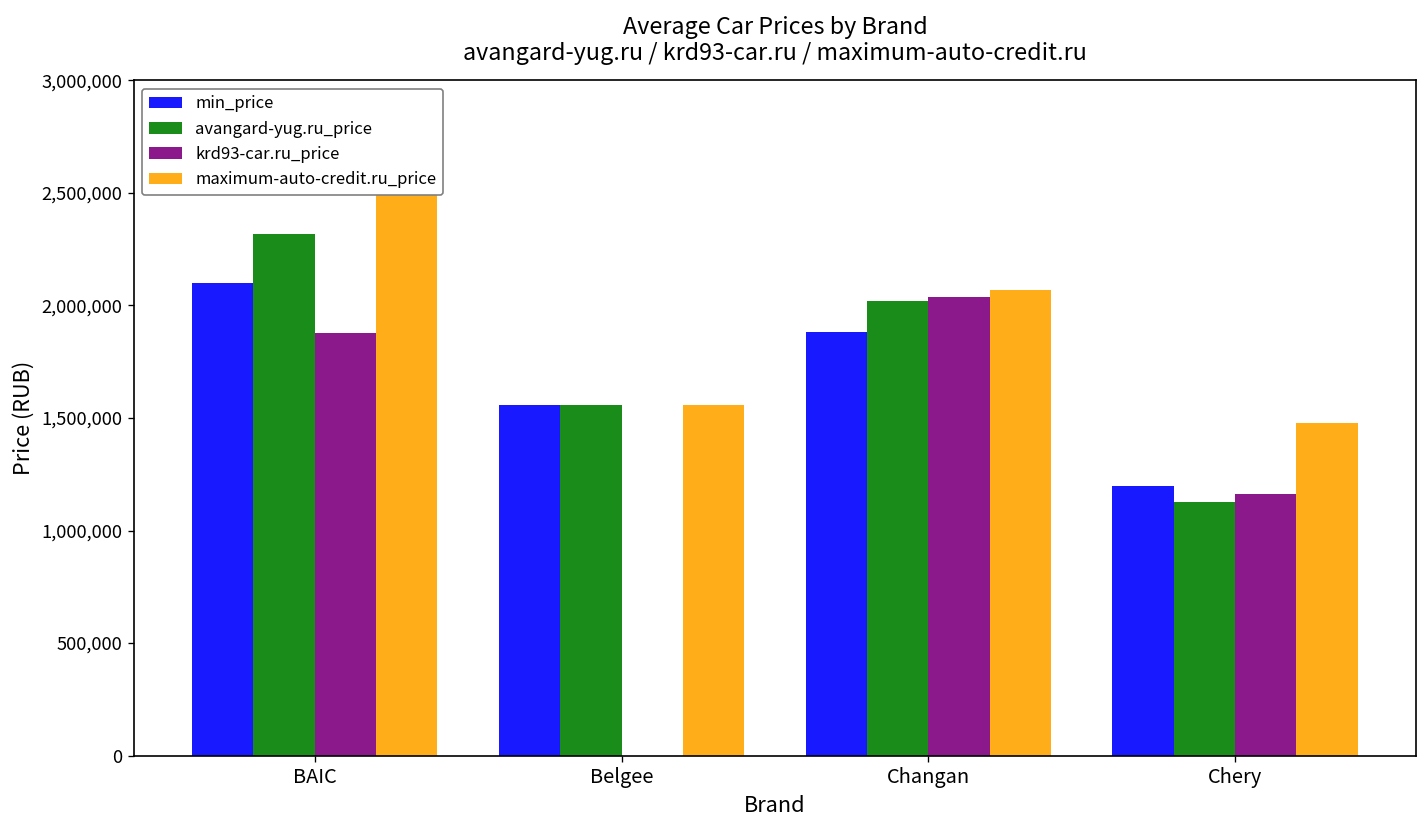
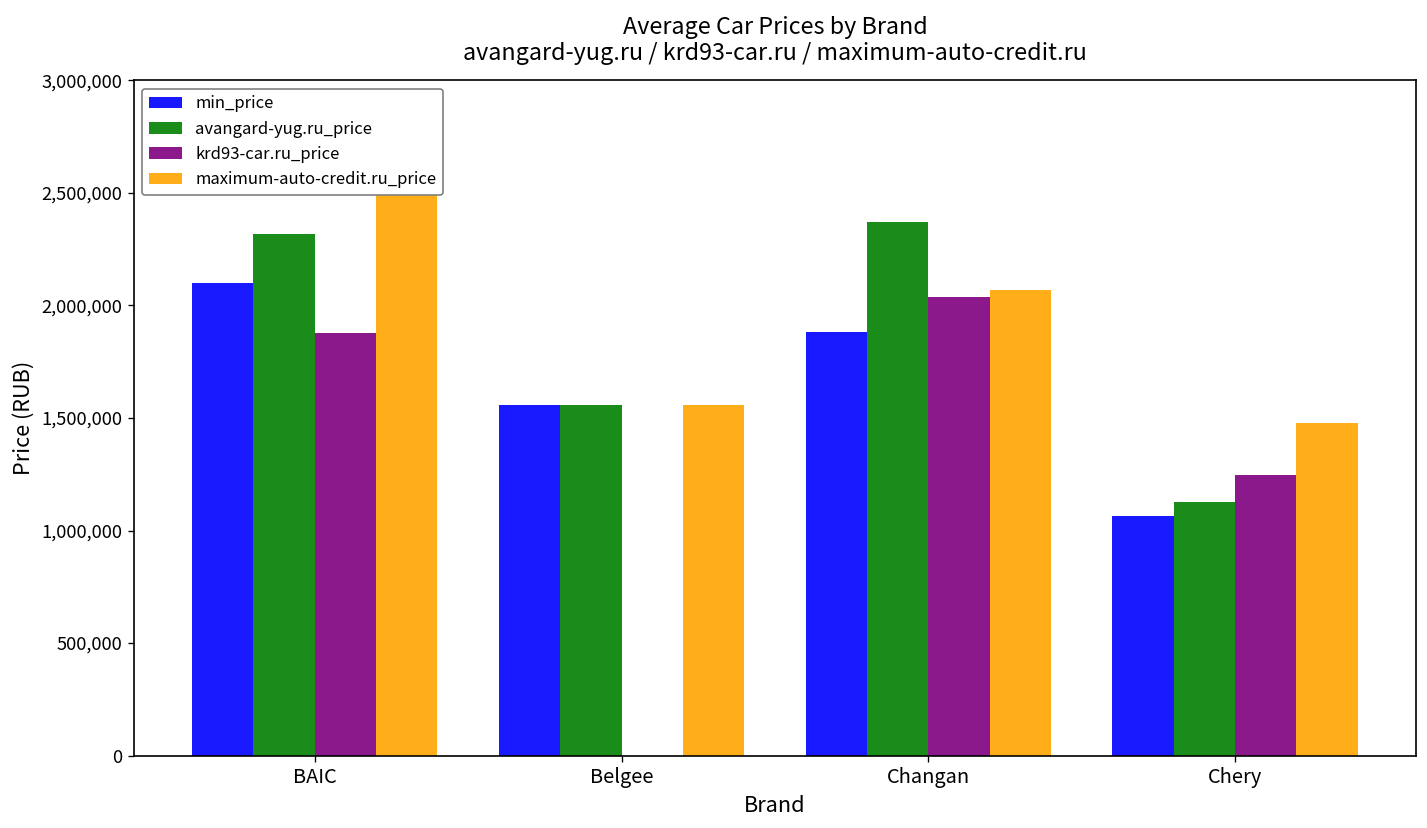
avangard-yug.ru_price, Changan: 2,020,000 -> 2,370,000
min_price, Chery: 1,200,000 -> 1,070,000
krd93-car.ru_price, Chery: 1,160,000 -> 1,240,000
